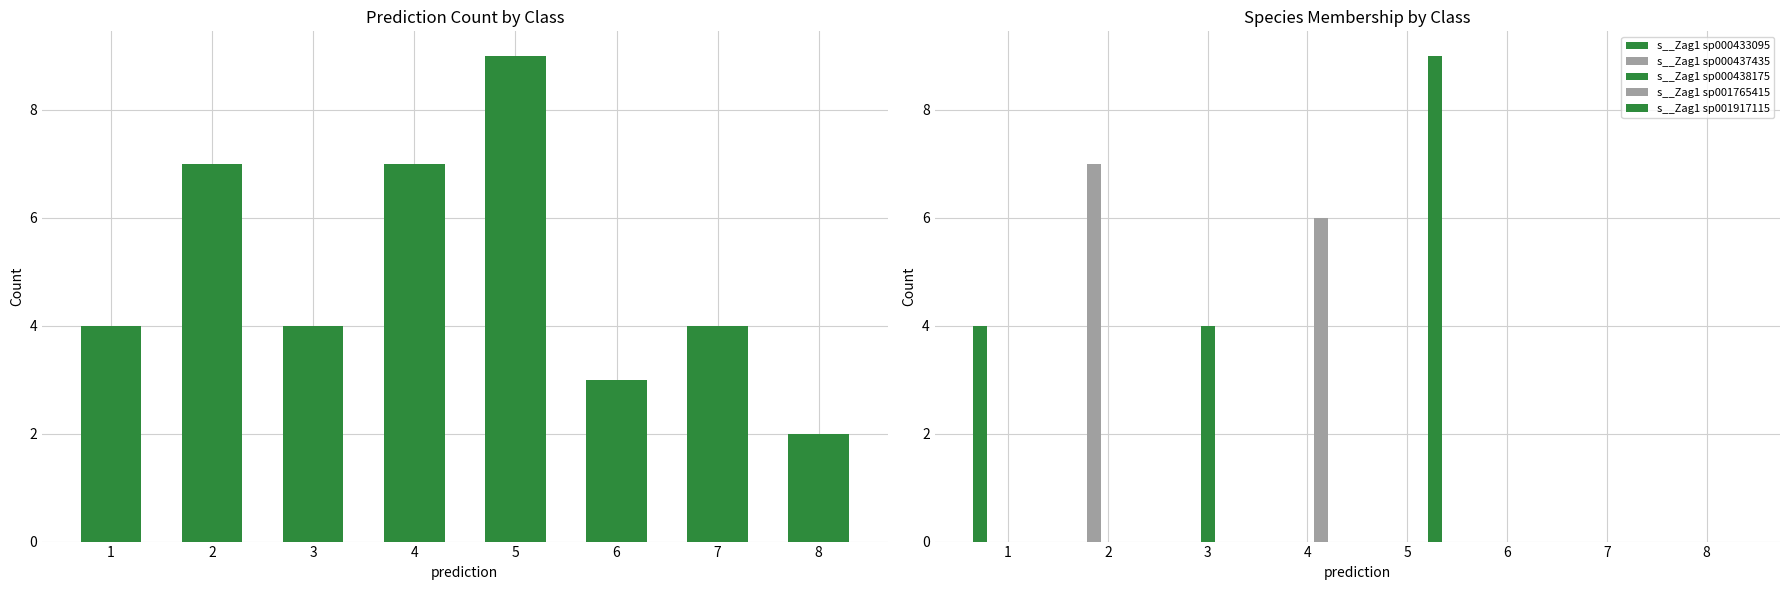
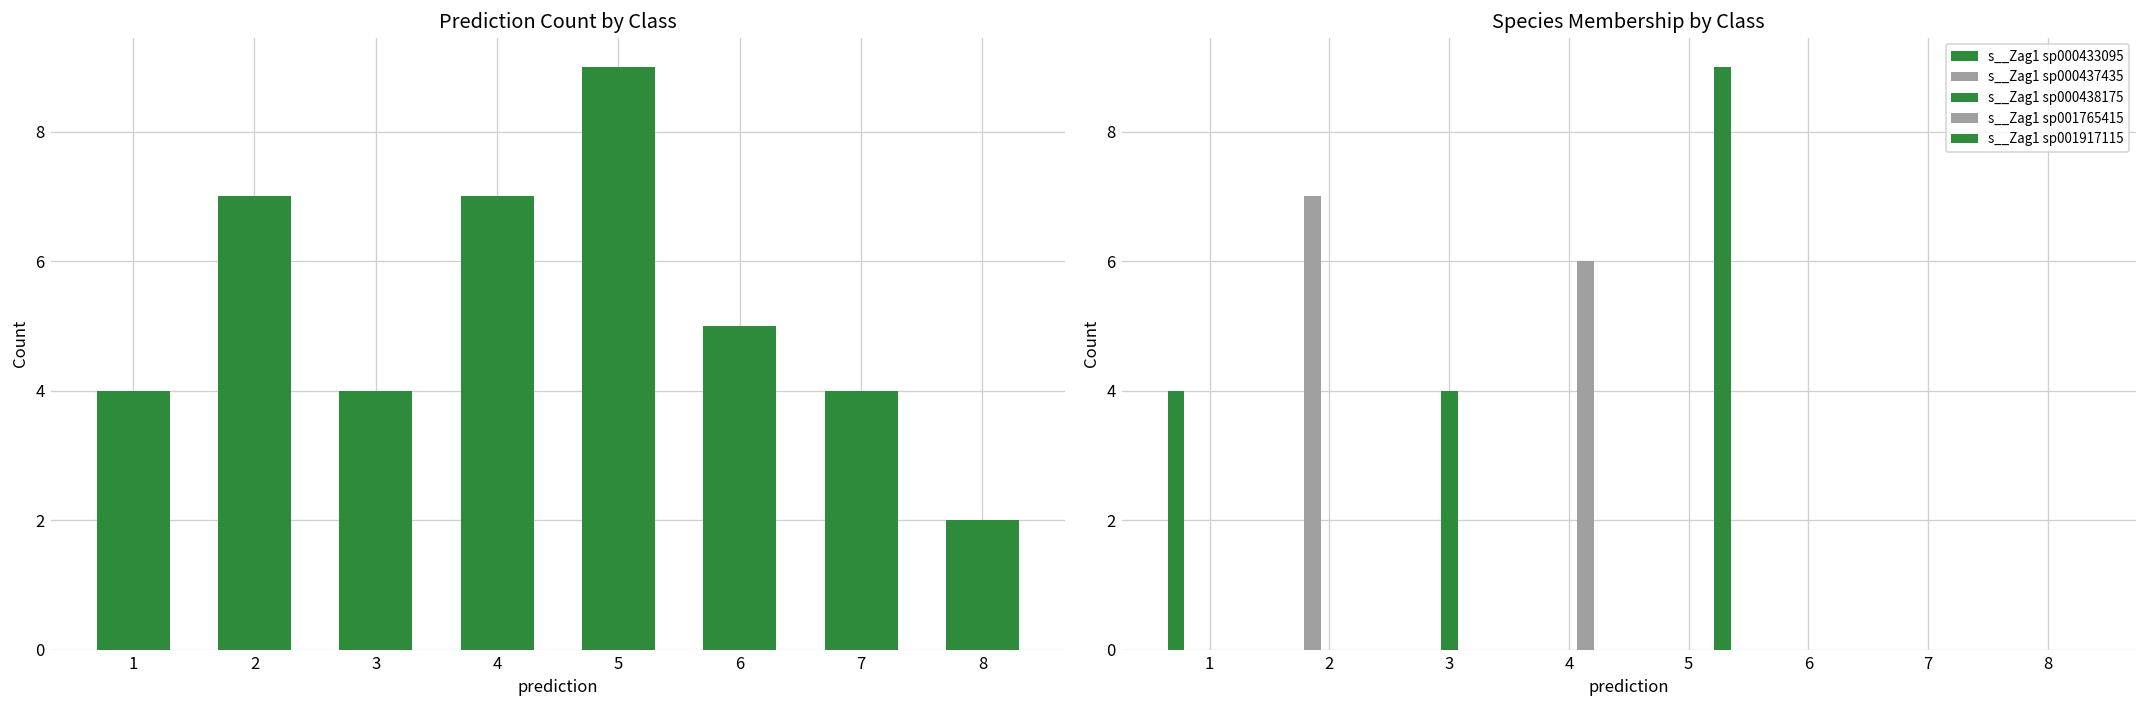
Prediction Count by Class, 6: 3 -> 5
